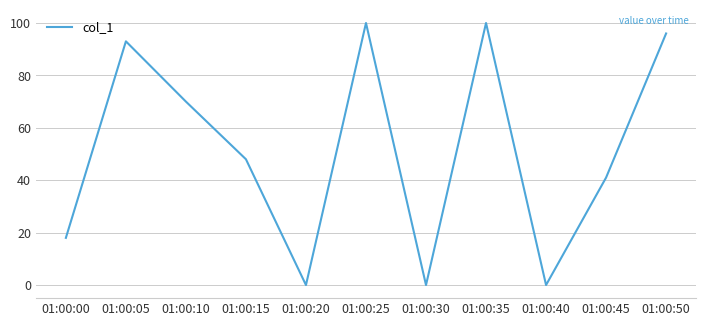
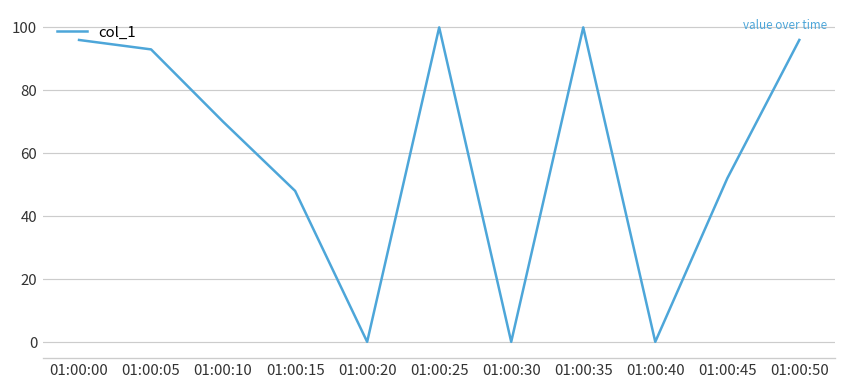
01:00:00: 18 -> 96
01:00:45: 41 -> 52
